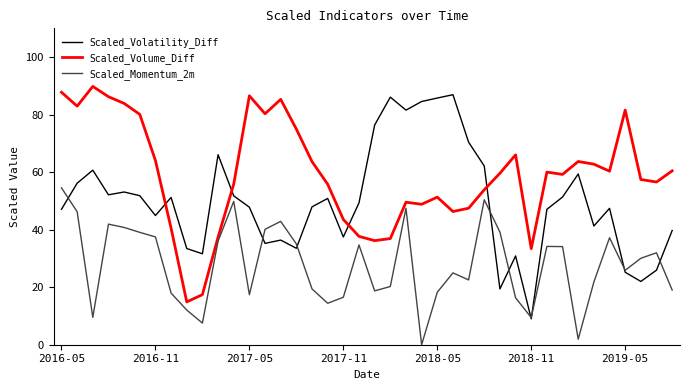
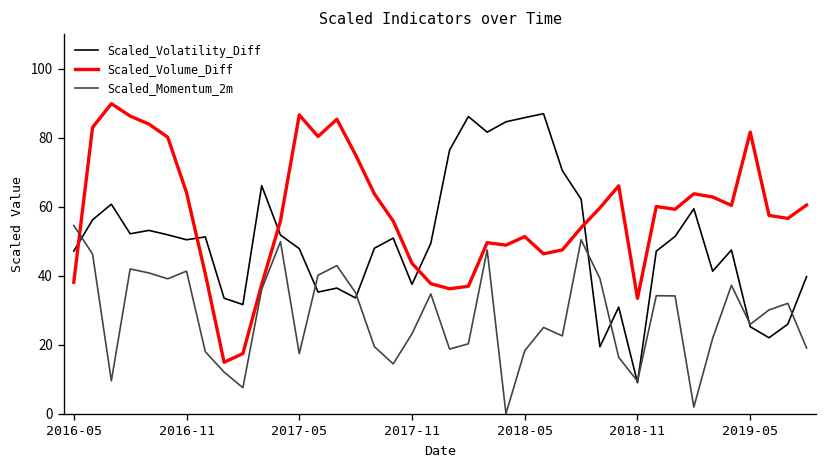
Scaled_Volume_Diff, 2016-05: 88 -> 38
Scaled_Volatility_Diff, 2016-11: 45 -> 50
Scaled_Momentum_2m, 2016-11: 37 -> 41
Scaled_Momentum_2m, 2017-11: 17 -> 23
